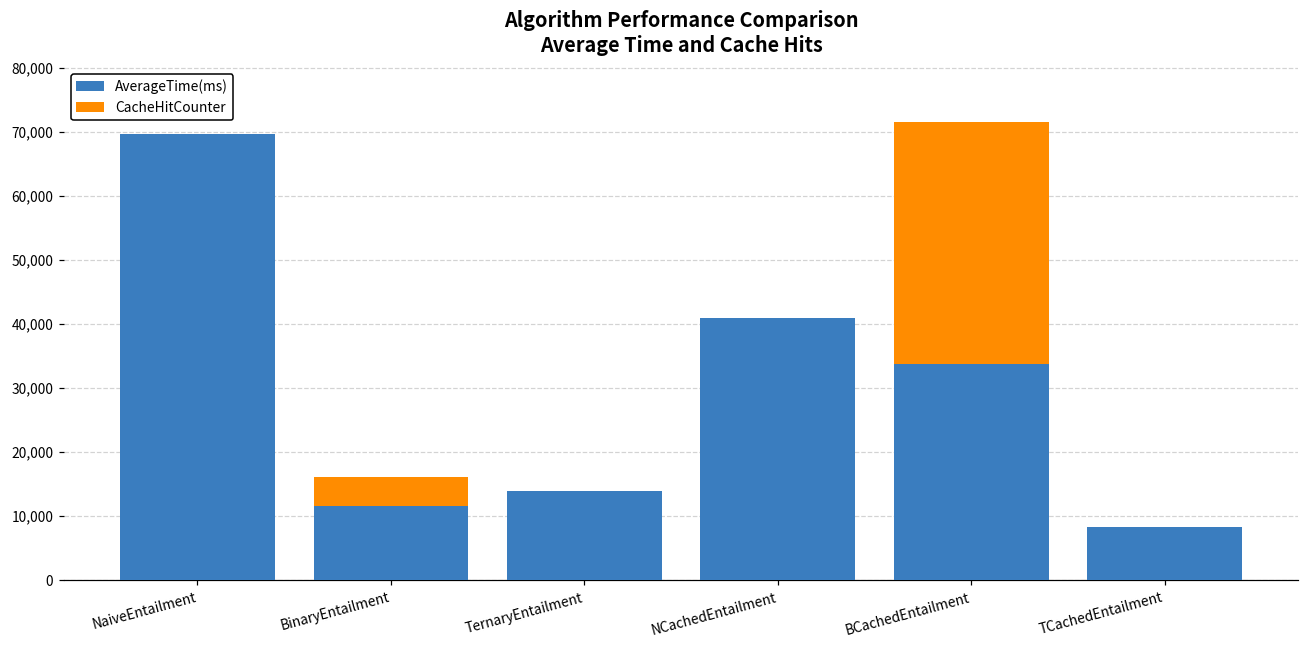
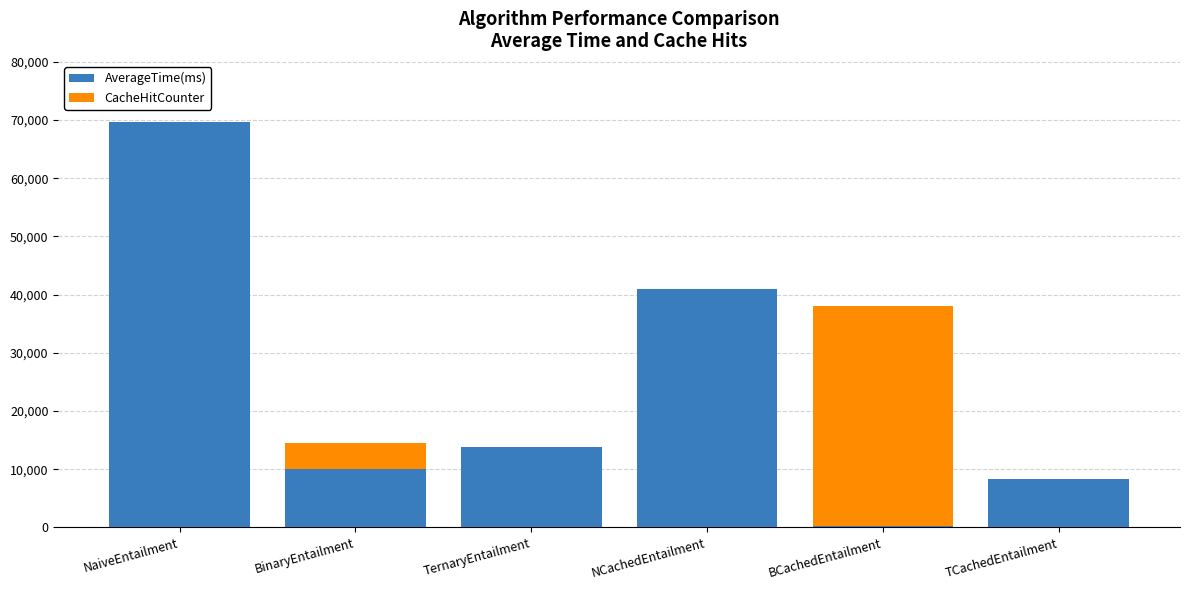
AverageTime(ms), BinaryEntailment: 12,000 -> 10,000
AverageTime(ms), BCachedEntailment: 34,000 -> 0
